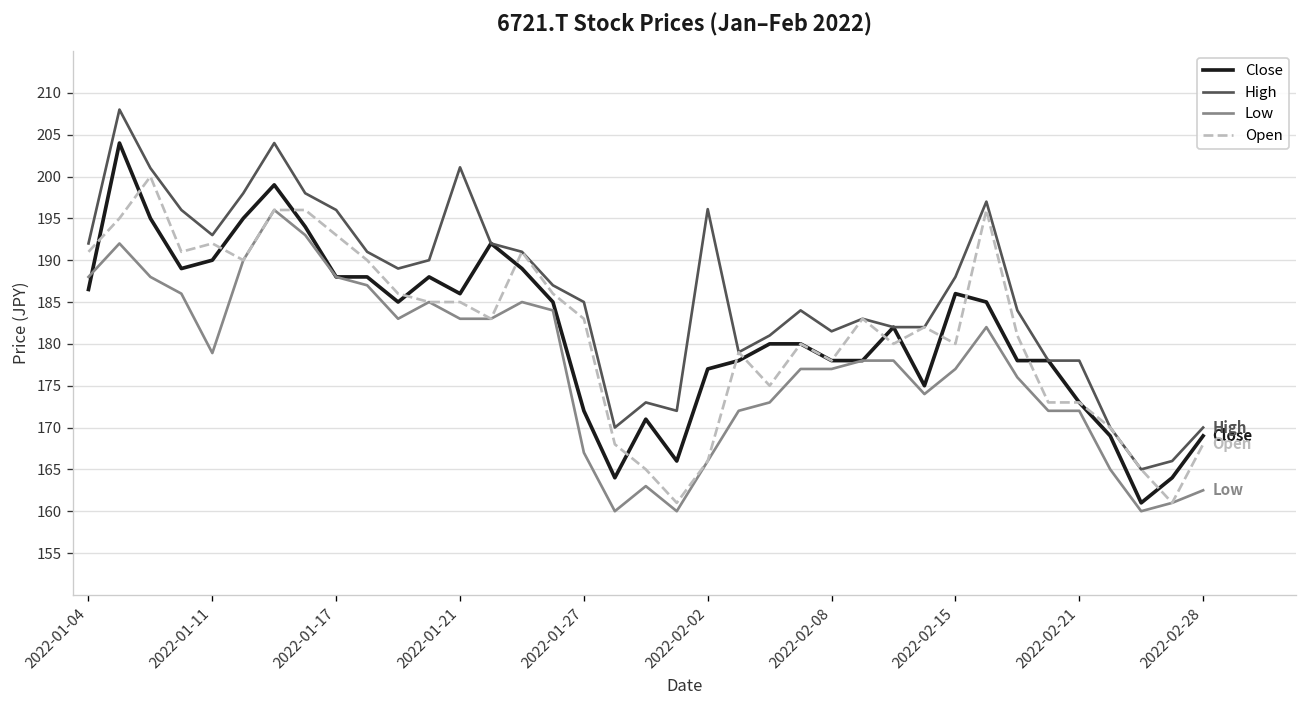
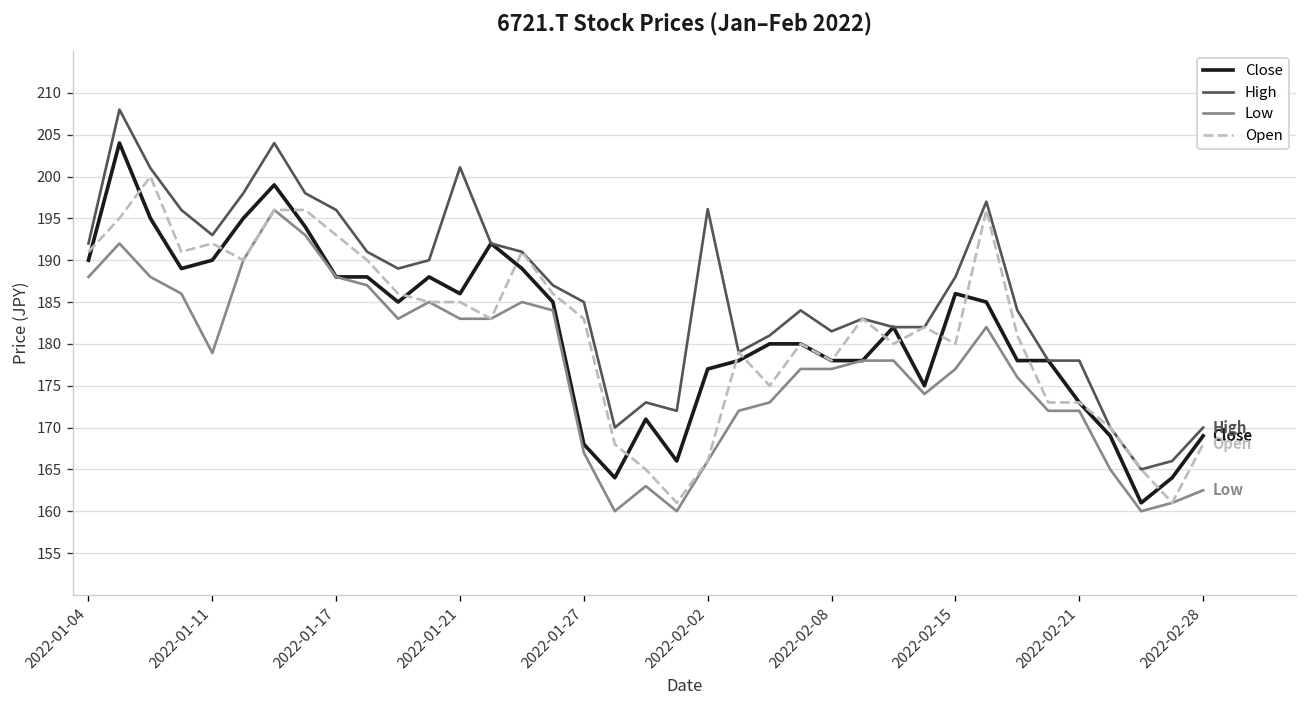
Close, 2022-01-04: 187 -> 190
Close, 2022-01-27: 172 -> 168
